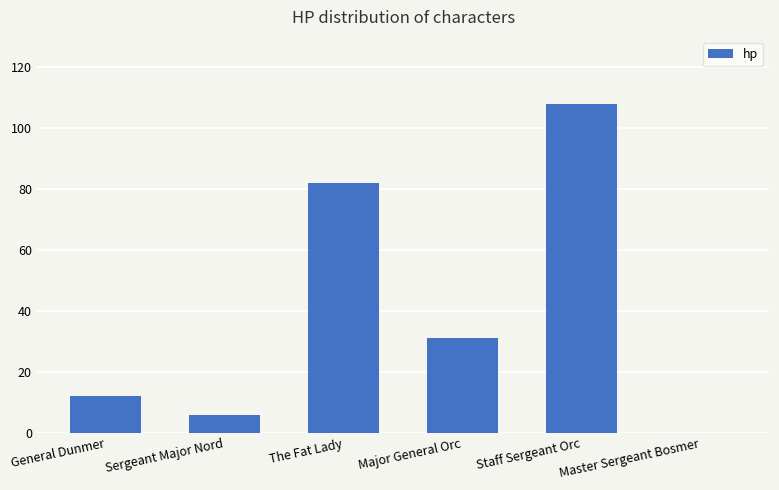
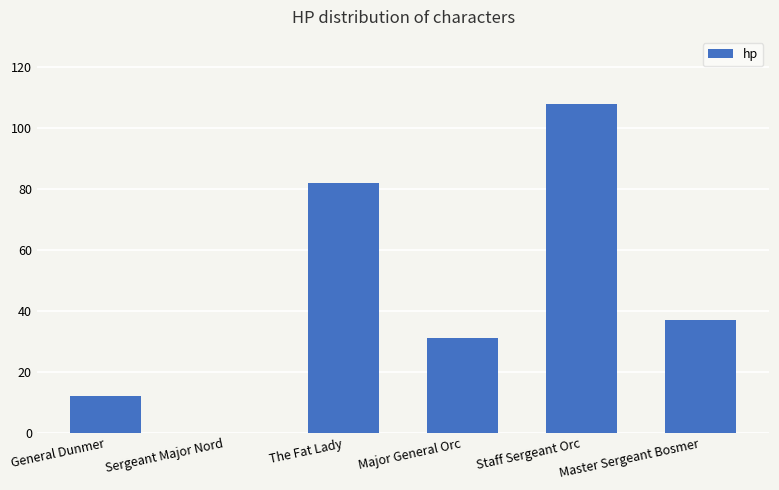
Sergeant Major Nord: 6 -> 0
Master Sergeant Bosmer: 0 -> 37
